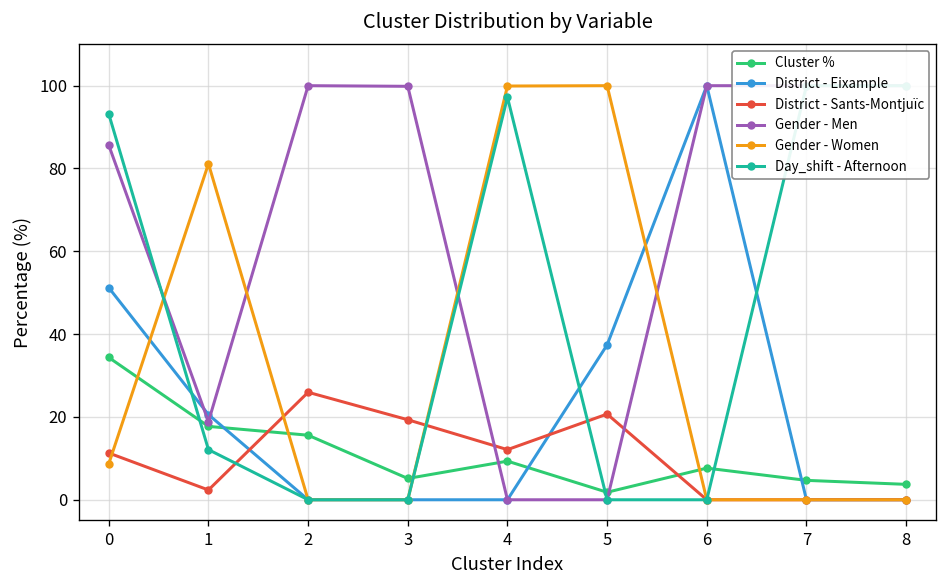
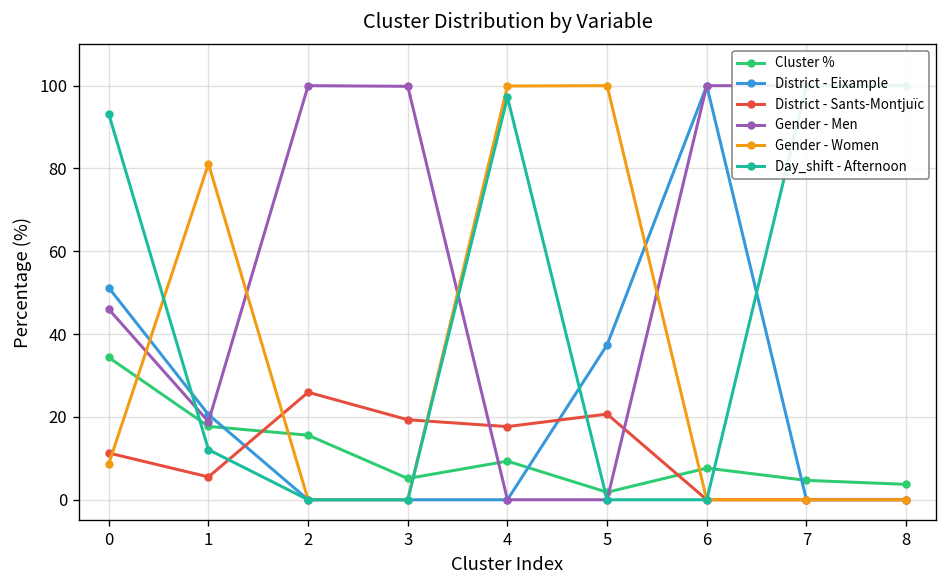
Gender - Men, 0: 86 -> 46
District - Sants-Montjuïc, 1: 2 -> 6
District - Sants-Montjuïc, 4: 12 -> 18
